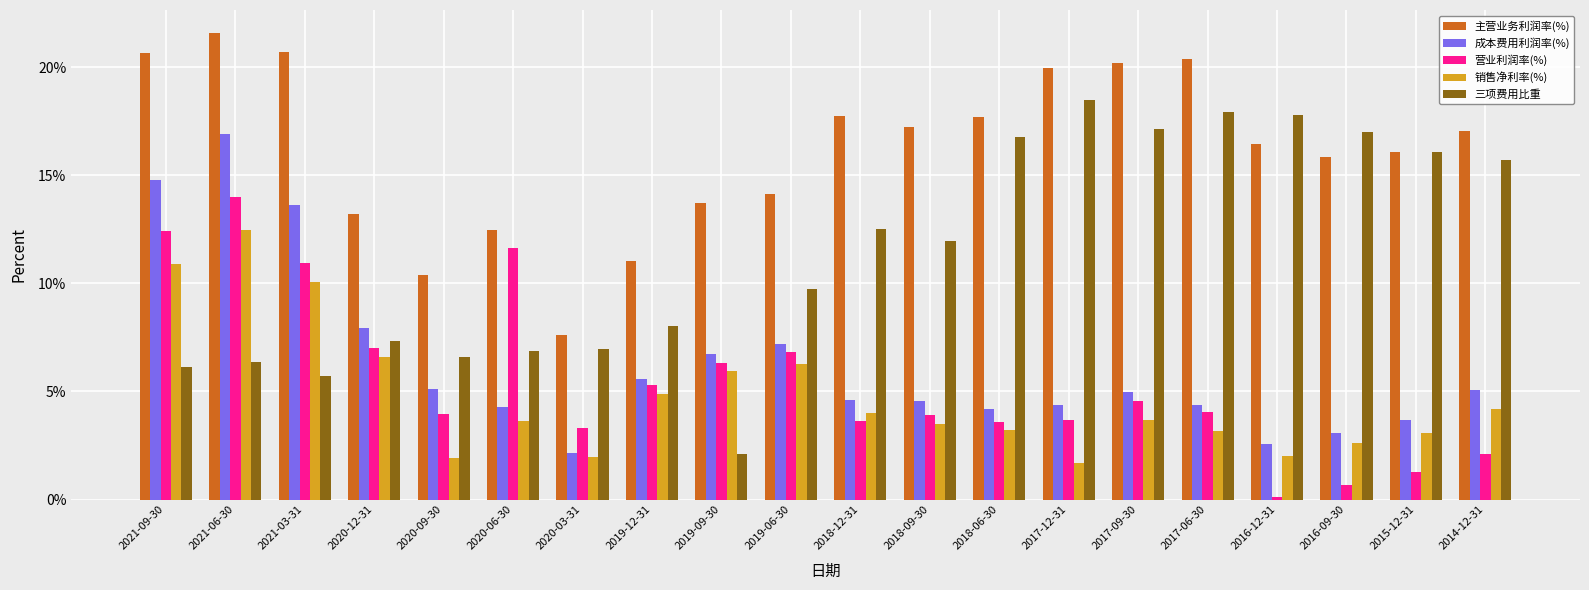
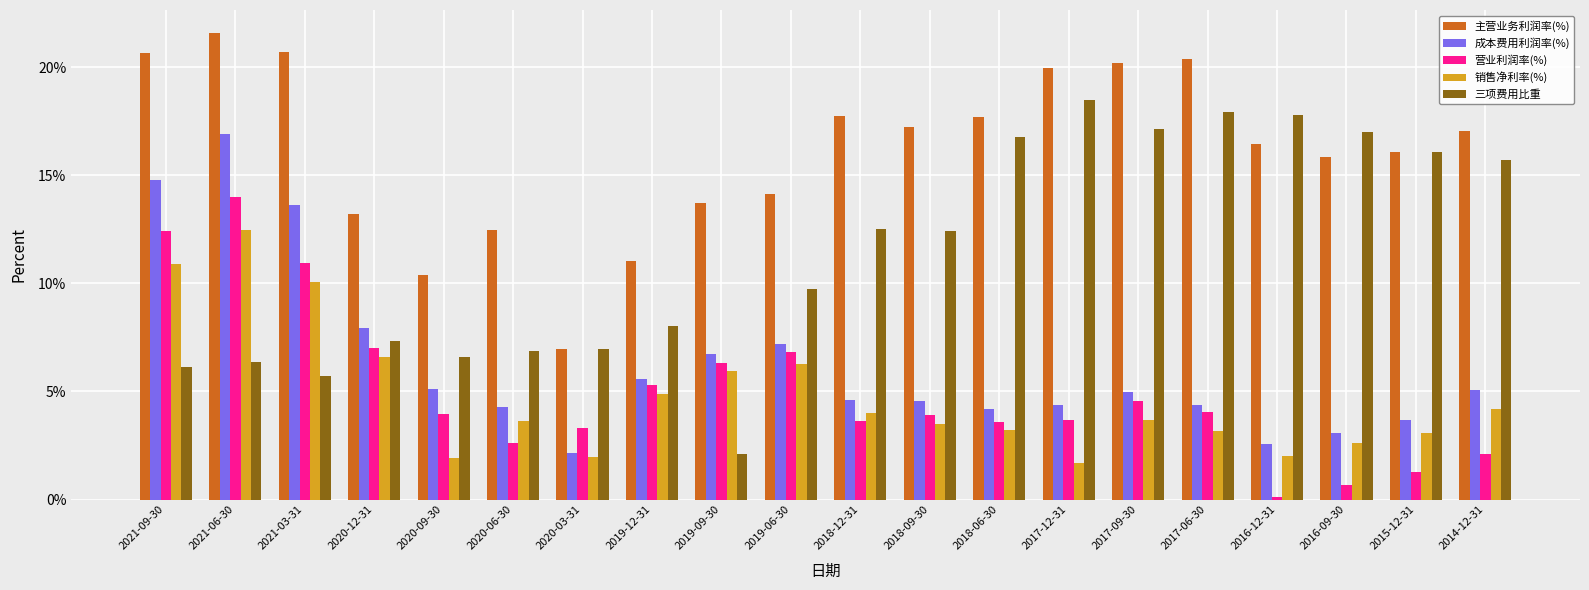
营业利润率(%), 2020-06-30: 11.6% -> 2.6%
主营业务利润率(%), 2020-03-31: 7.6% -> 7.0%
三项费用比重, 2018-09-30: 11.9% -> 12.4%
